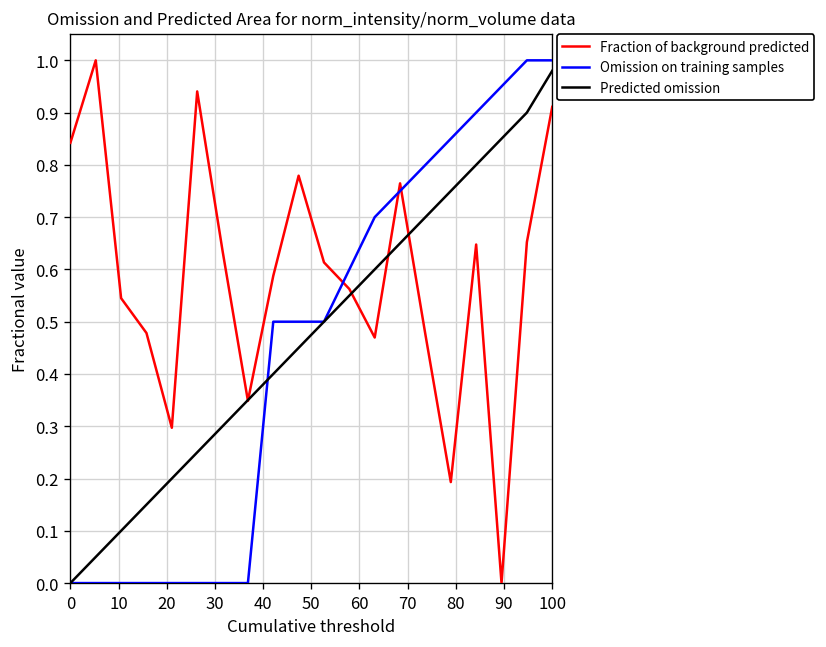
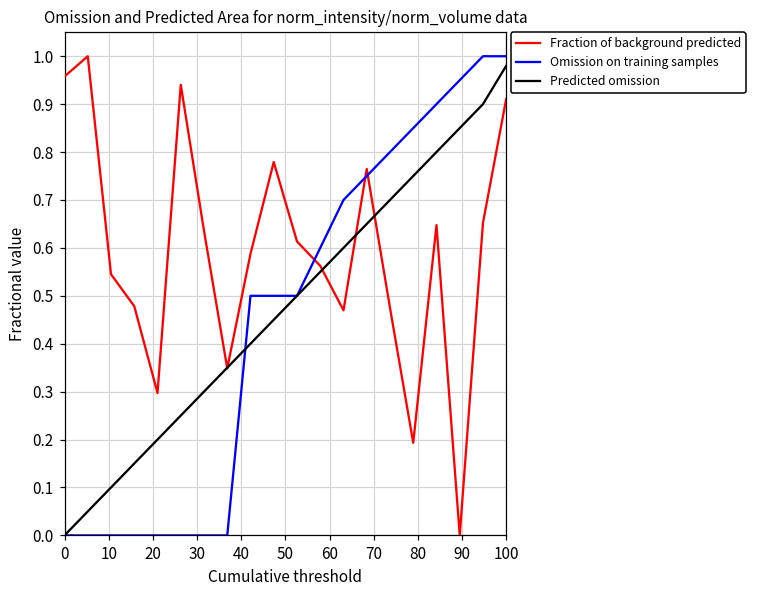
Fraction of background predicted, 0: 0.84 -> 0.96
